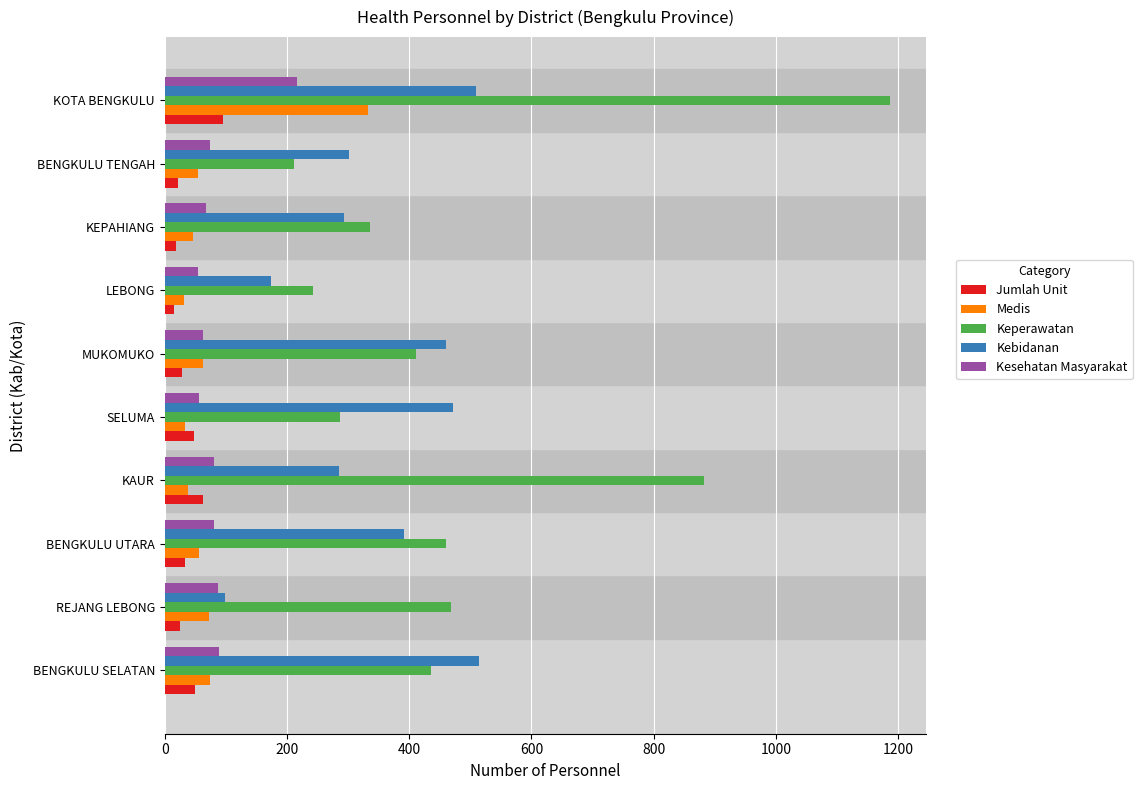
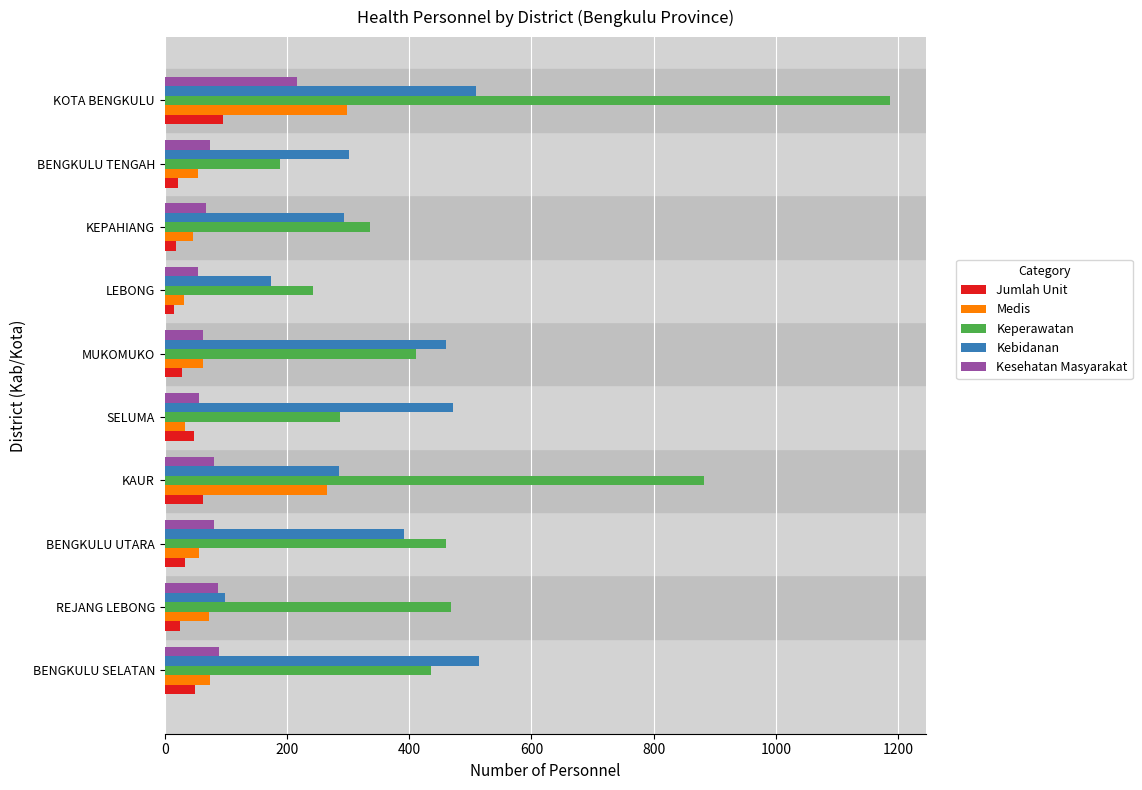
Medis, KOTA BENGKULU: 330 -> 300
Keperawatan, BENGKULU TENGAH: 210 -> 190
Medis, KAUR: 40 -> 270
